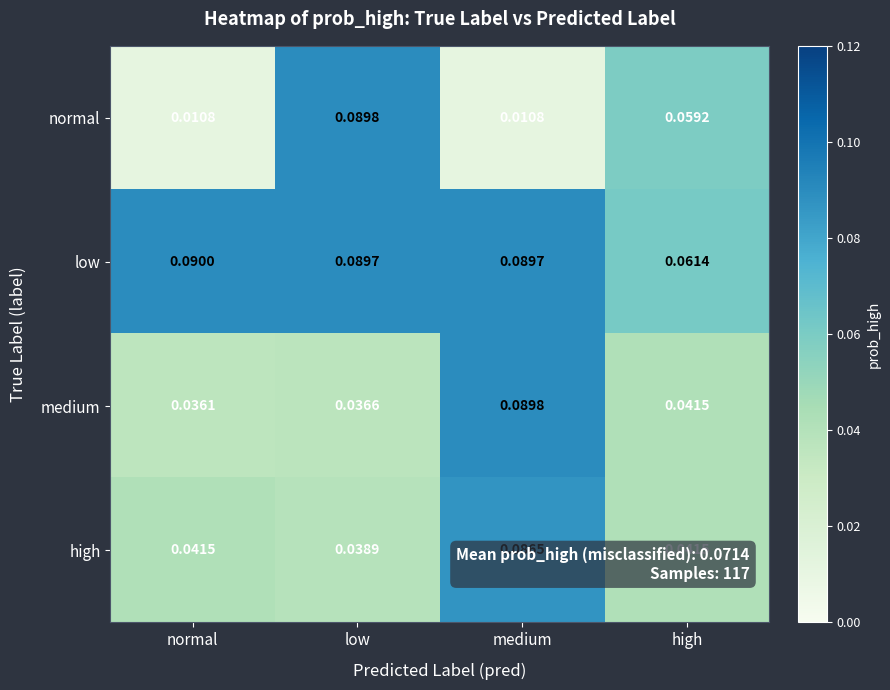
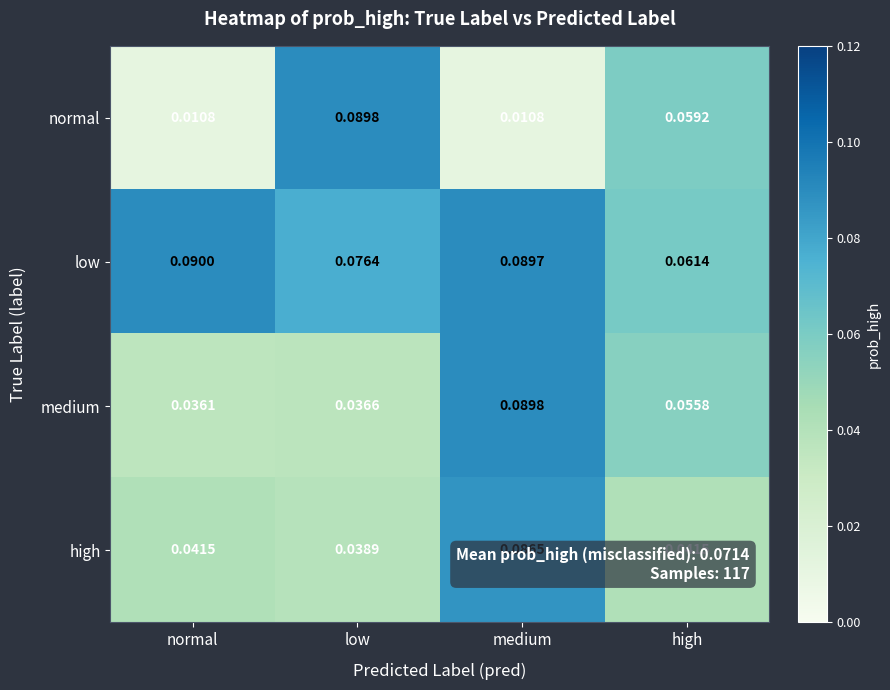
low, low: 0.0897 -> 0.0764
medium, high: 0.0415 -> 0.0558
